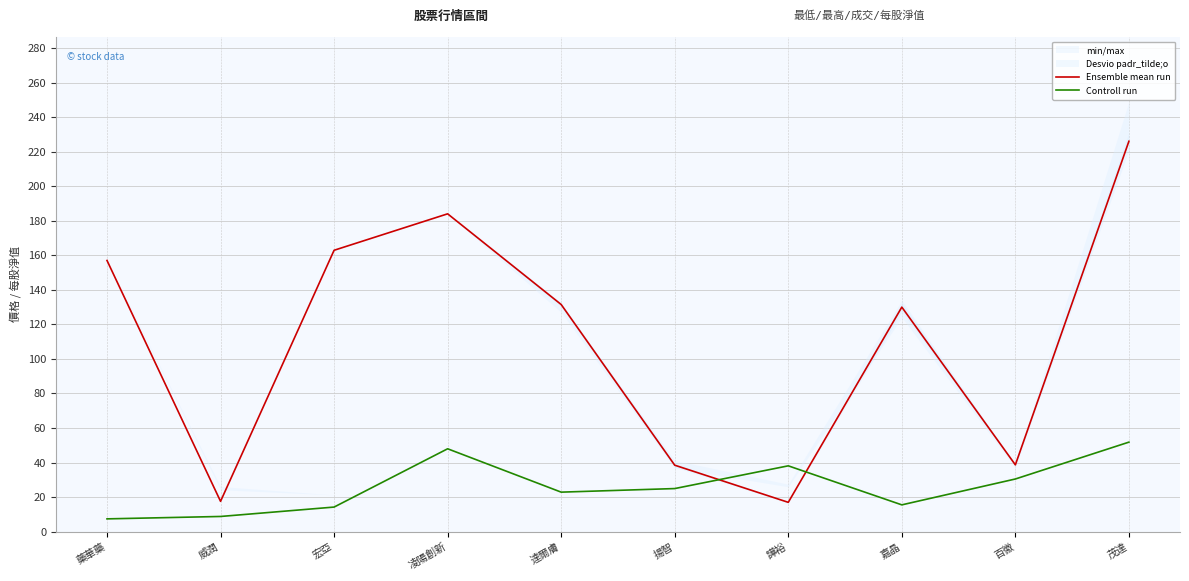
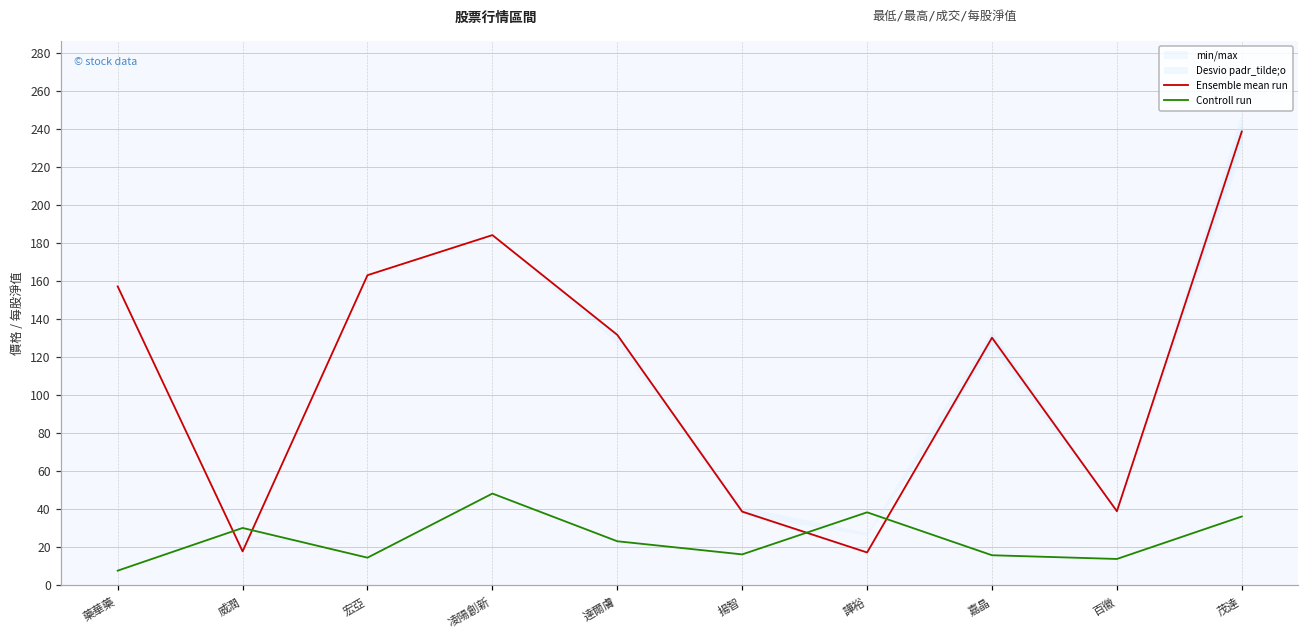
Controll run, 威潤: 9 -> 30
Controll run, 揚智: 25 -> 16
Controll run, 百徽: 31 -> 14
Ensemble mean run, 茂達: 226 -> 239
Controll run, 茂達: 52 -> 36
